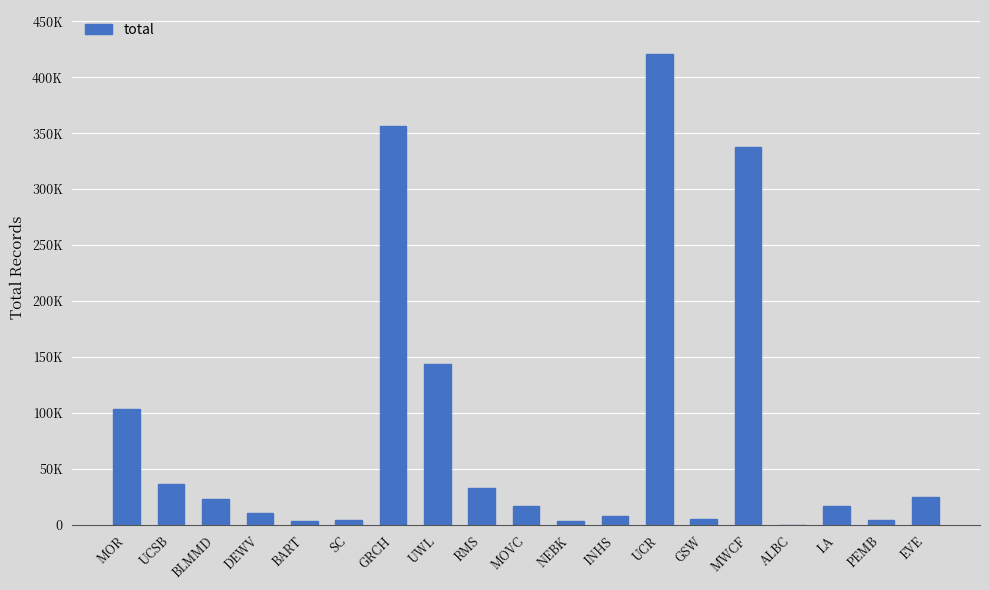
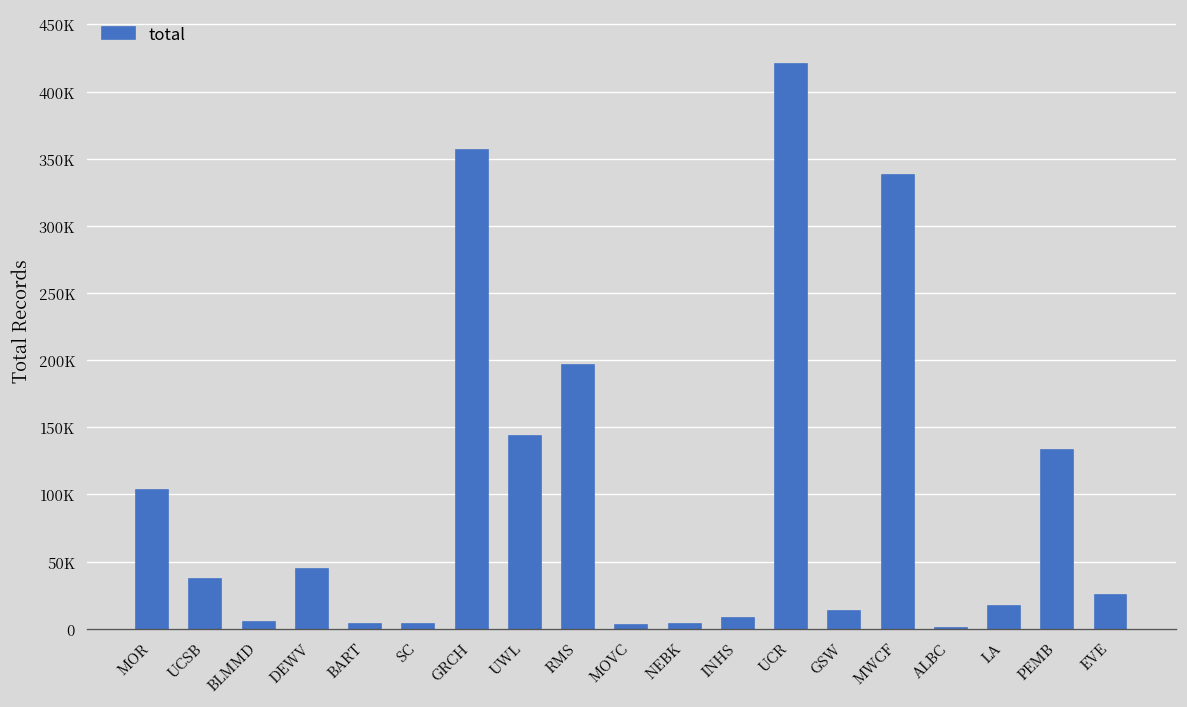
BLMMD: 23000 -> 5000
DEWV: 10000 -> 44000
RMS: 32000 -> 196000
MOVC: 17000 -> 3000
GSW: 5000 -> 13000
PEMB: 4000 -> 133000
